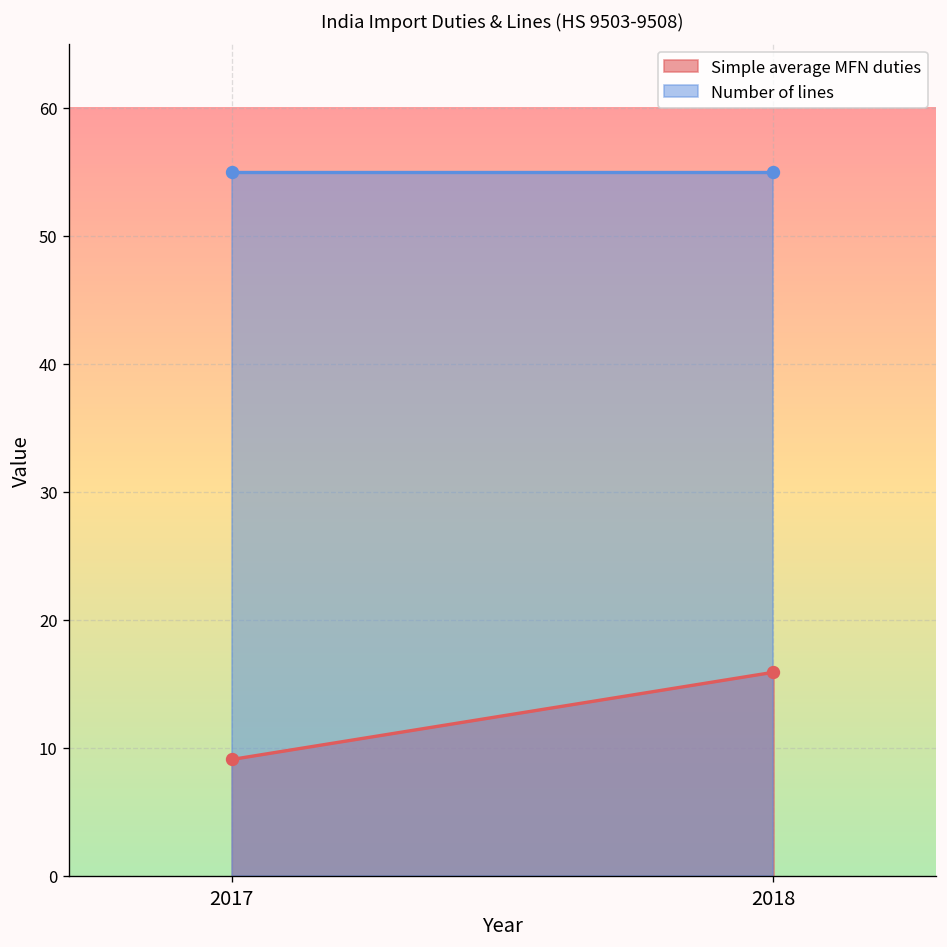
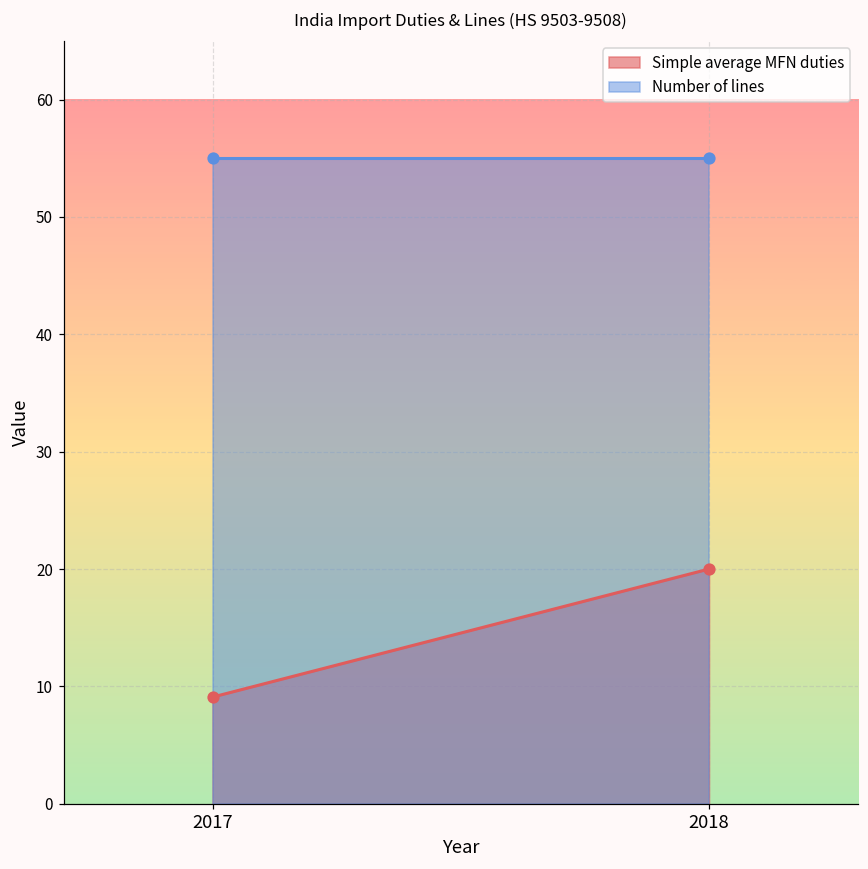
Simple average MFN duties, 2018: 15.9 -> 20.0
